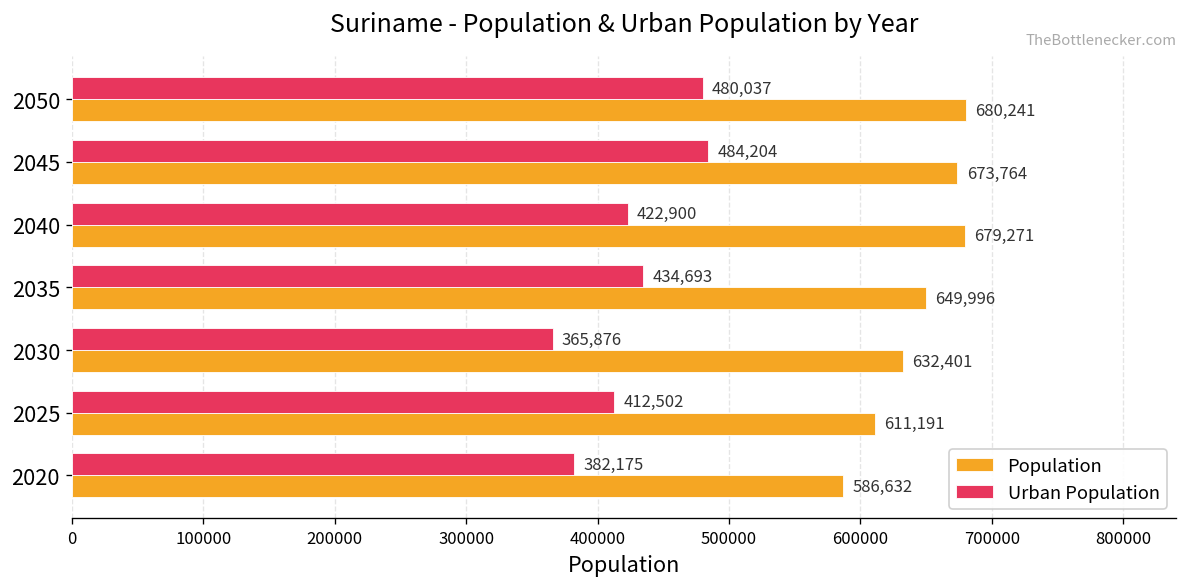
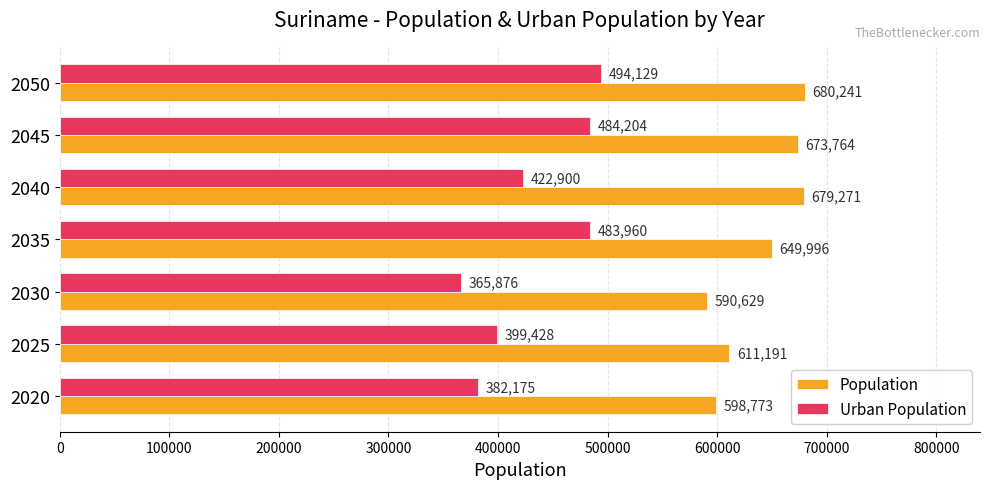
Urban Population, 2050: 480,037 -> 494,129
Urban Population, 2035: 434,693 -> 483,960
Population, 2030: 632,401 -> 590,629
Urban Population, 2025: 412,502 -> 399,428
Population, 2020: 586,632 -> 598,773
